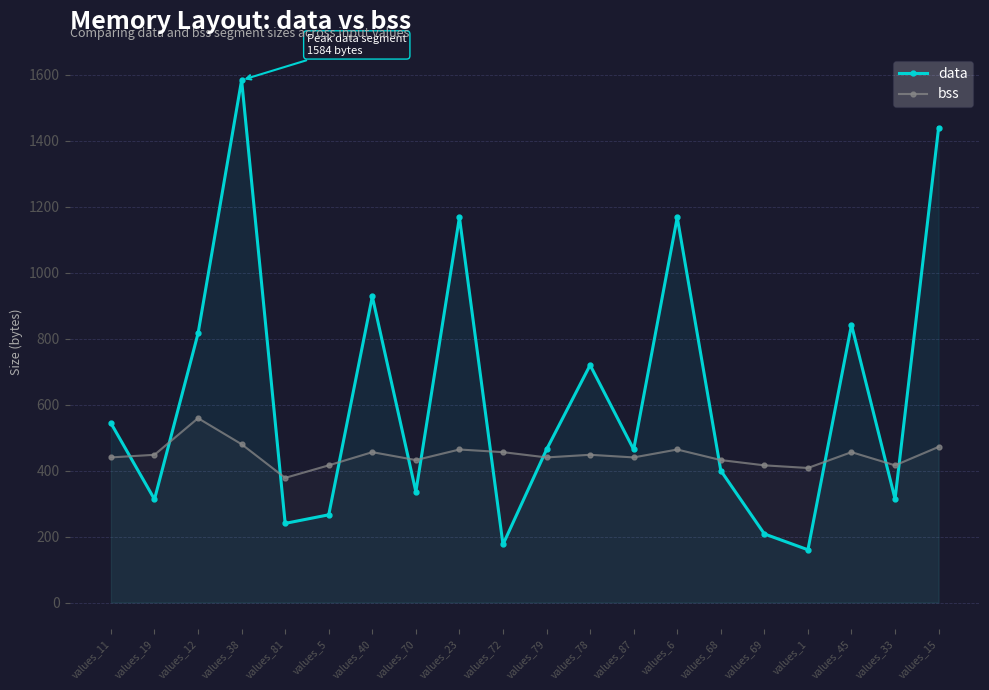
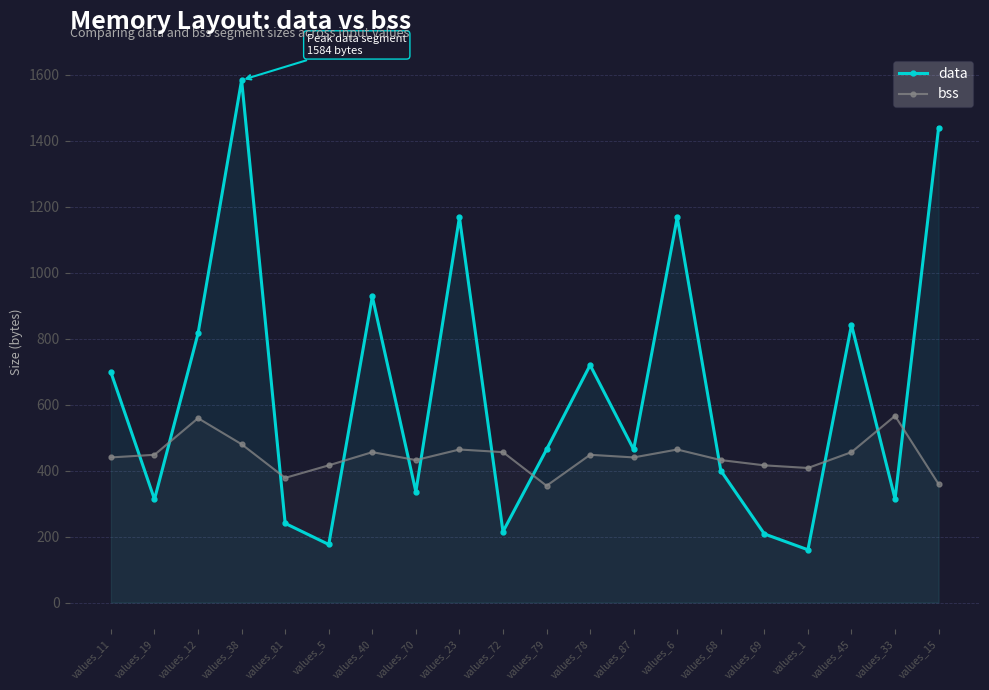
data, values_11: 540 -> 700
data, values_5: 270 -> 180
data, values_72: 180 -> 220
bss, values_79: 440 -> 350
bss, values_33: 420 -> 570
bss, values_15: 470 -> 360
